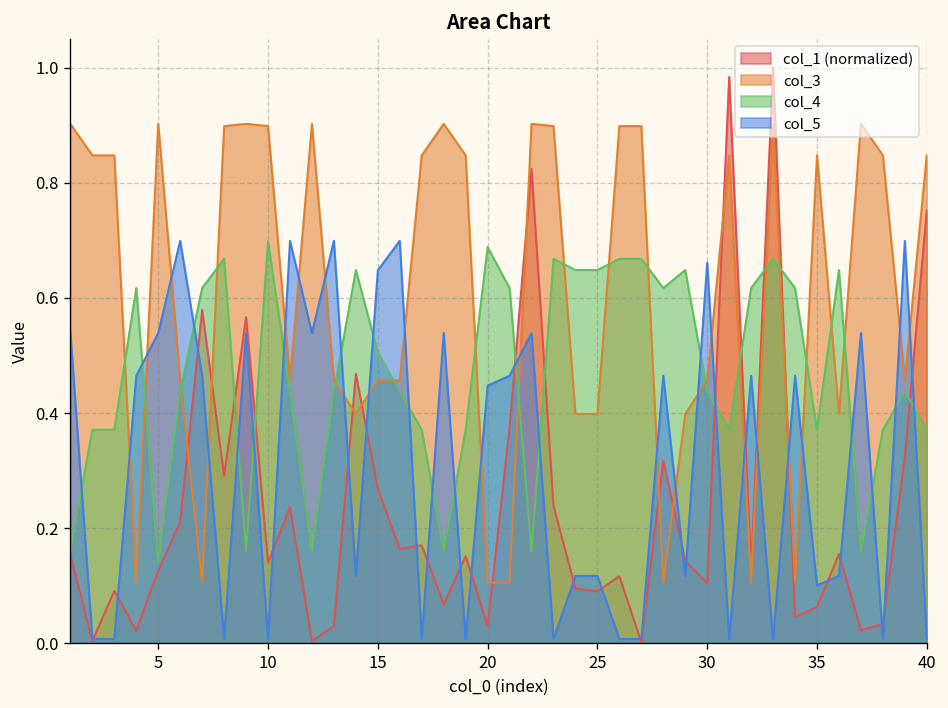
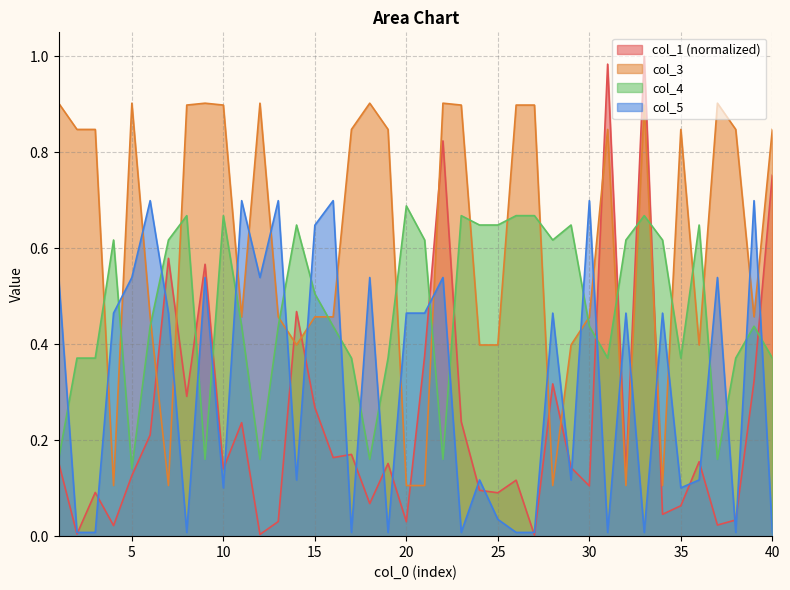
col_4, 10: 0.70 -> 0.67
col_5, 10: 0.01 -> 0.10
col_5, 20: 0.45 -> 0.46
col_5, 25: 0.12 -> 0.04
col_5, 30: 0.66 -> 0.70
